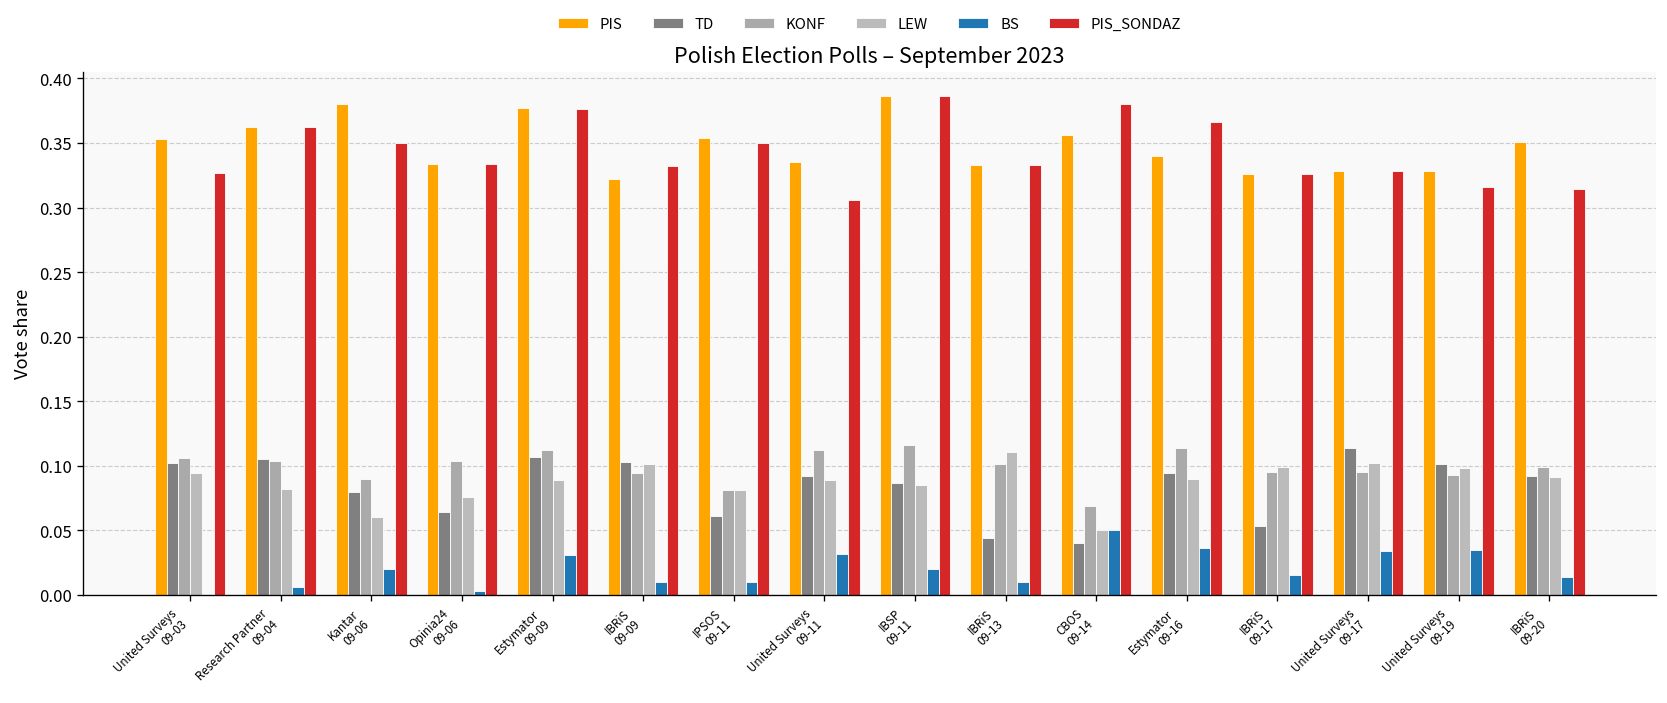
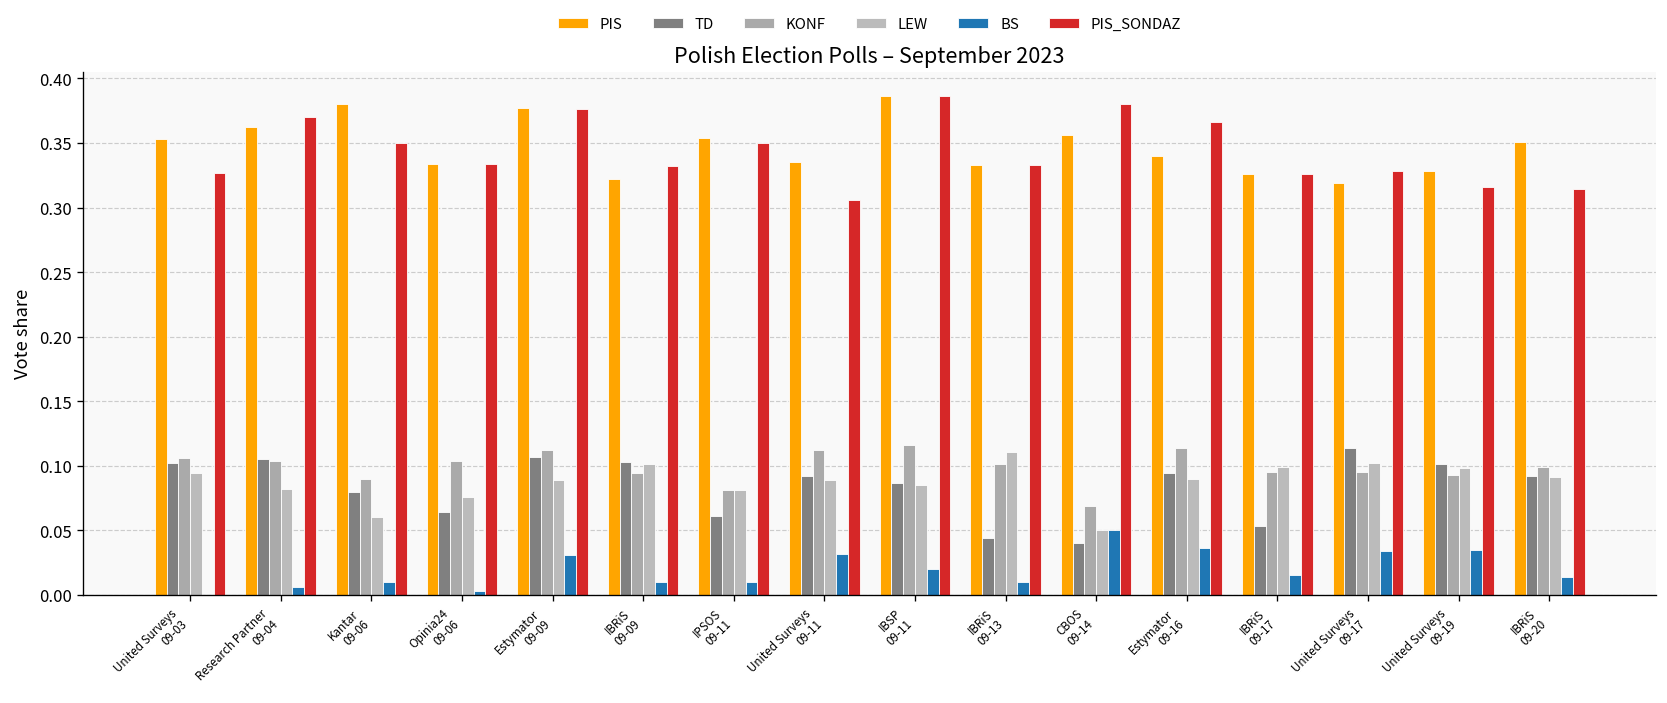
PIS_SONDAZ, Research Partner 09-04: 0.362 -> 0.370
BS, Kantar 09-06: 0.02 -> 0.01
PIS, United Surveys 09-17: 0.328 -> 0.319
